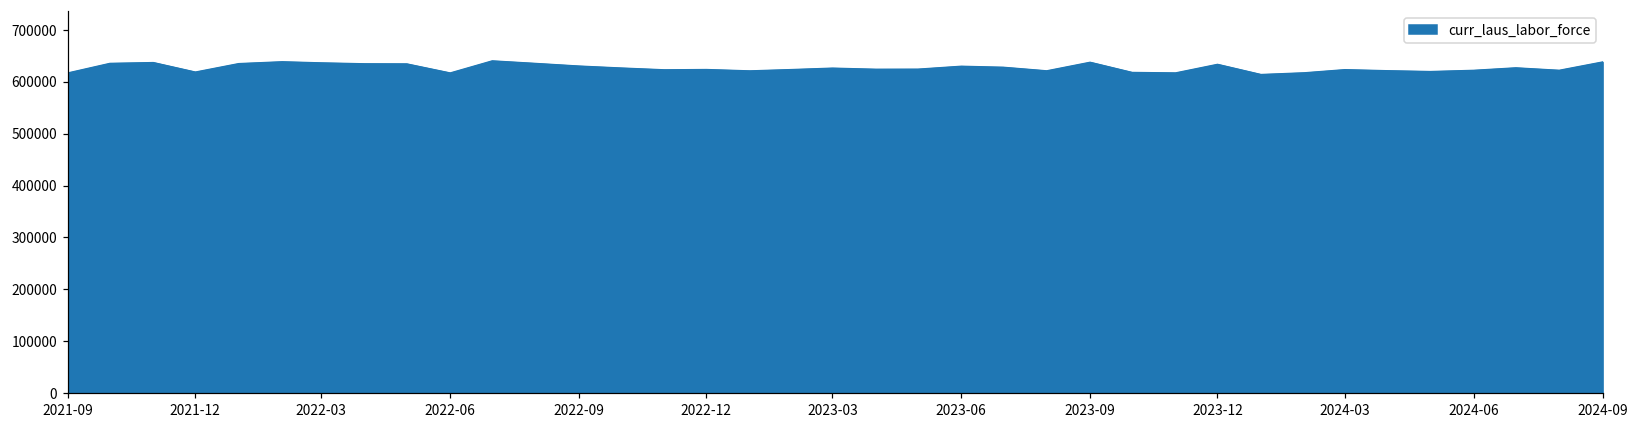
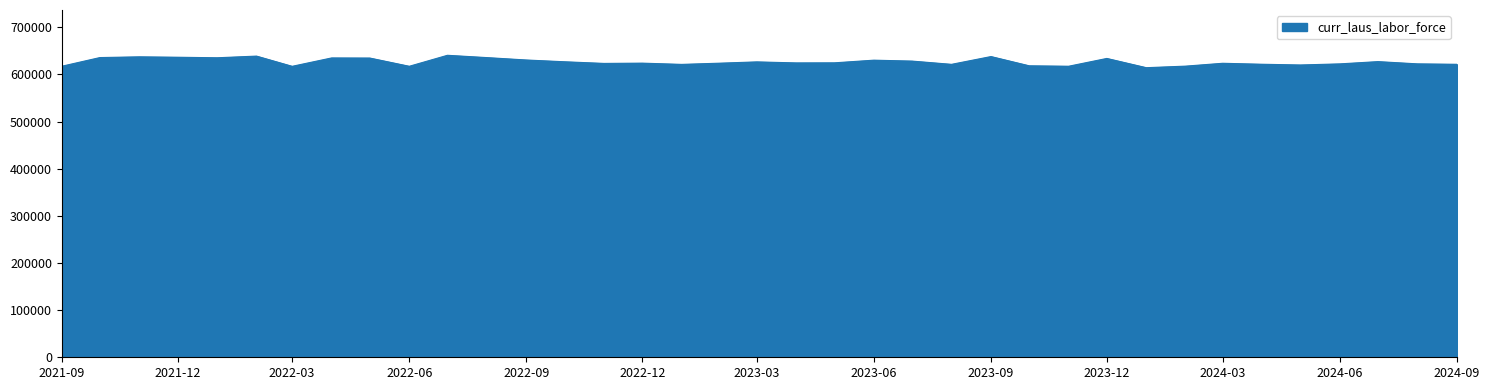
2021-12: 620000 -> 640000
2022-03: 640000 -> 620000
2024-09: 640000 -> 620000
